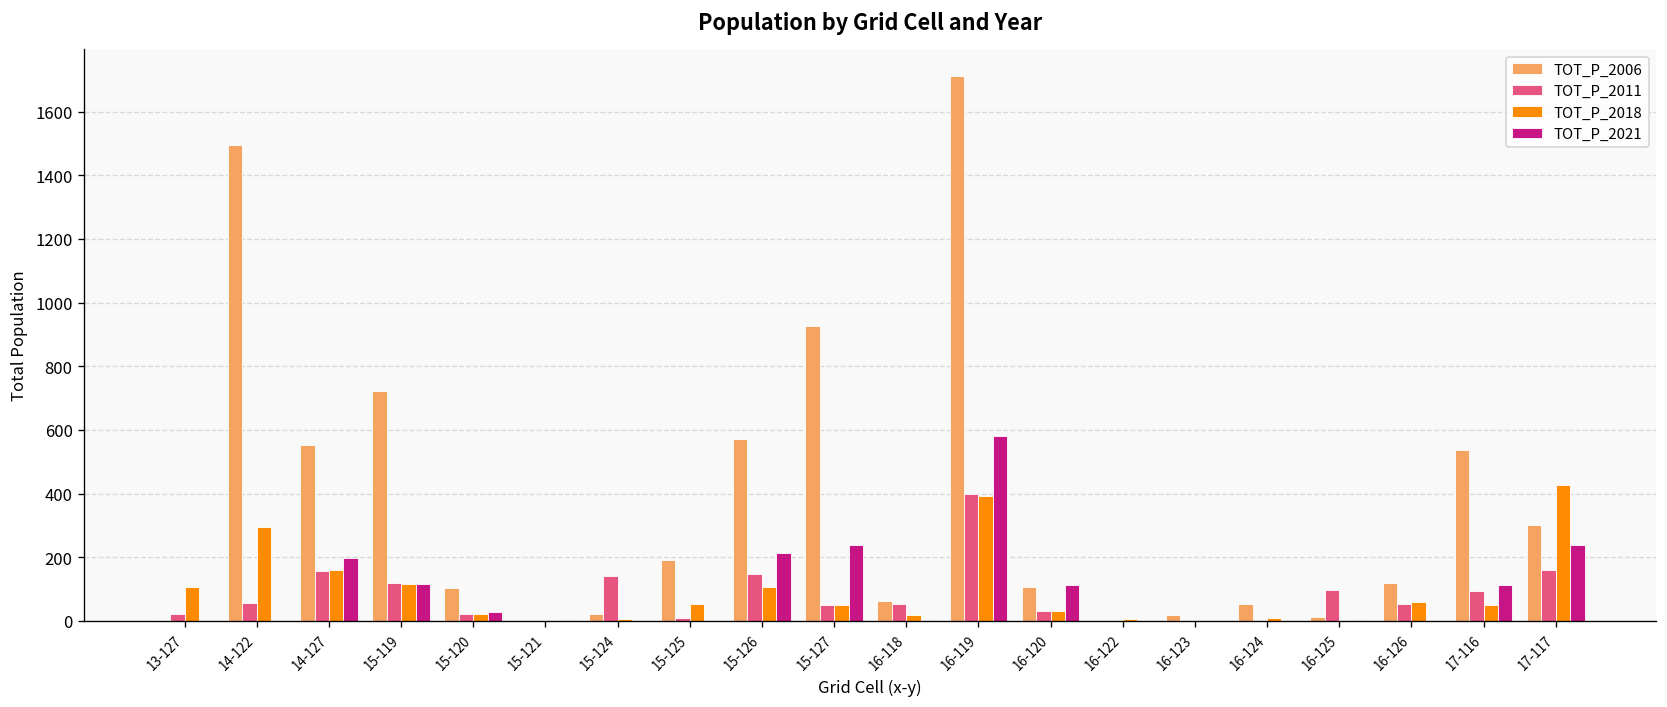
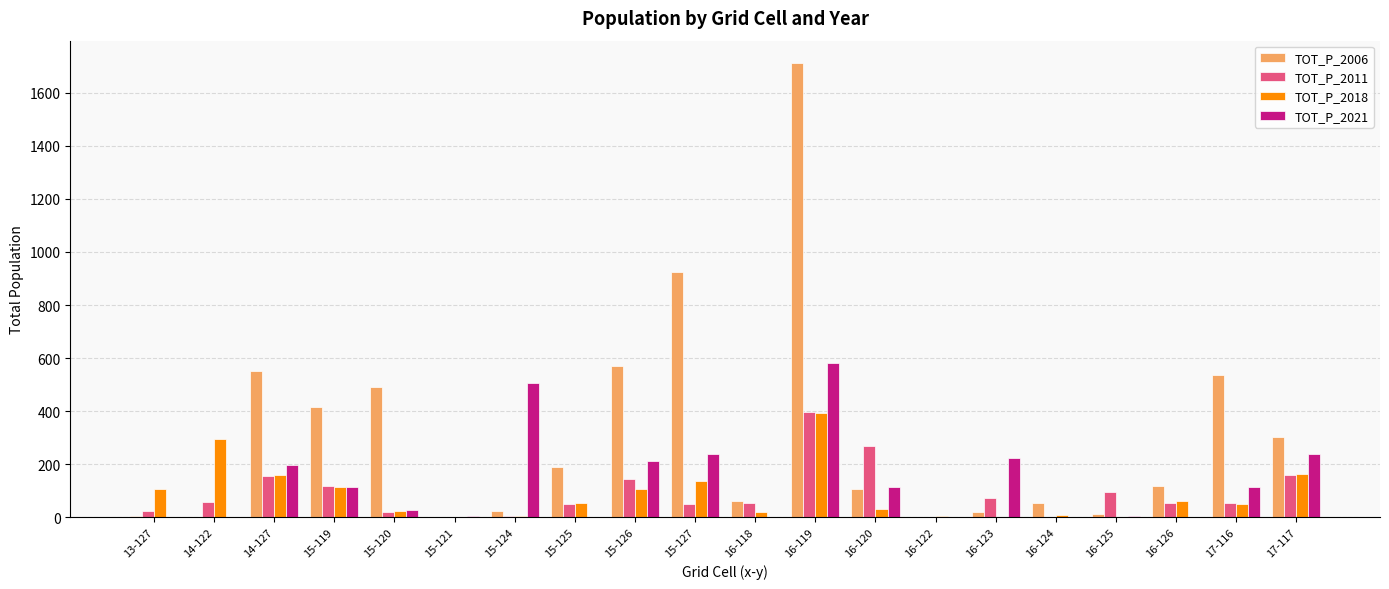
TOT_P_2006, 14-122: 1500 -> 0
TOT_P_2006, 15-119: 720 -> 420
TOT_P_2006, 15-120: 100 -> 490
TOT_P_2011, 15-124: 140 -> 10
TOT_P_2021, 15-124: 0 -> 510
TOT_P_2011, 15-125: 10 -> 50
TOT_P_2018, 15-127: 50 -> 140
TOT_P_2011, 16-120: 30 -> 270
TOT_P_2011, 16-123: 0 -> 70
TOT_P_2021, 16-123: 0 -> 230
TOT_P_2011, 17-116: 90 -> 50
TOT_P_2018, 17-117: 430 -> 160
